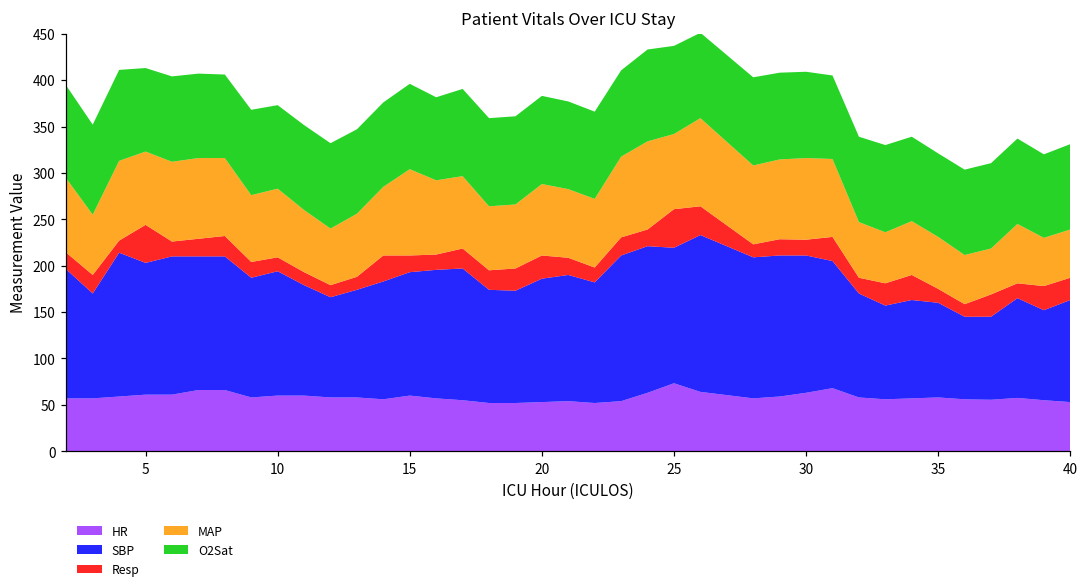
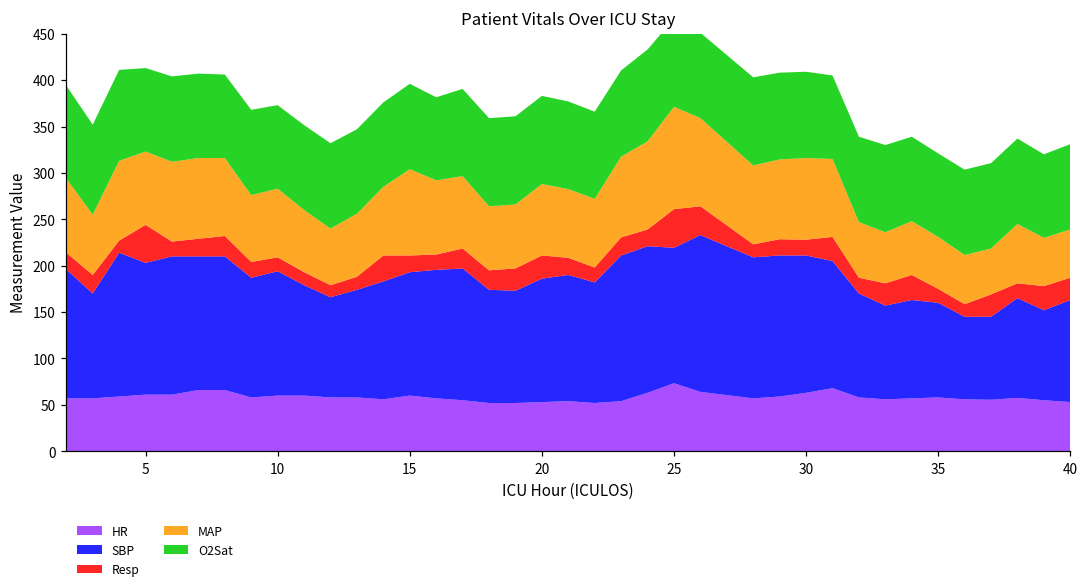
MAP, 25: 80 -> 110
